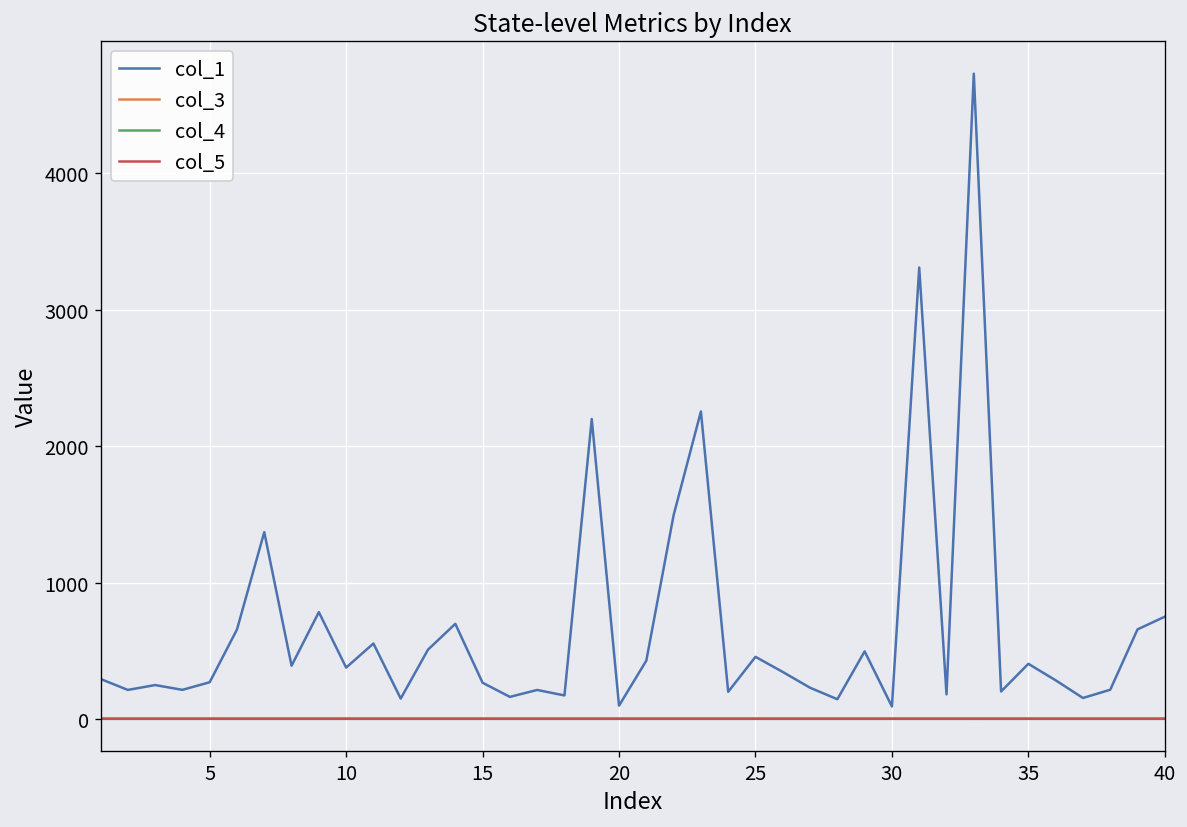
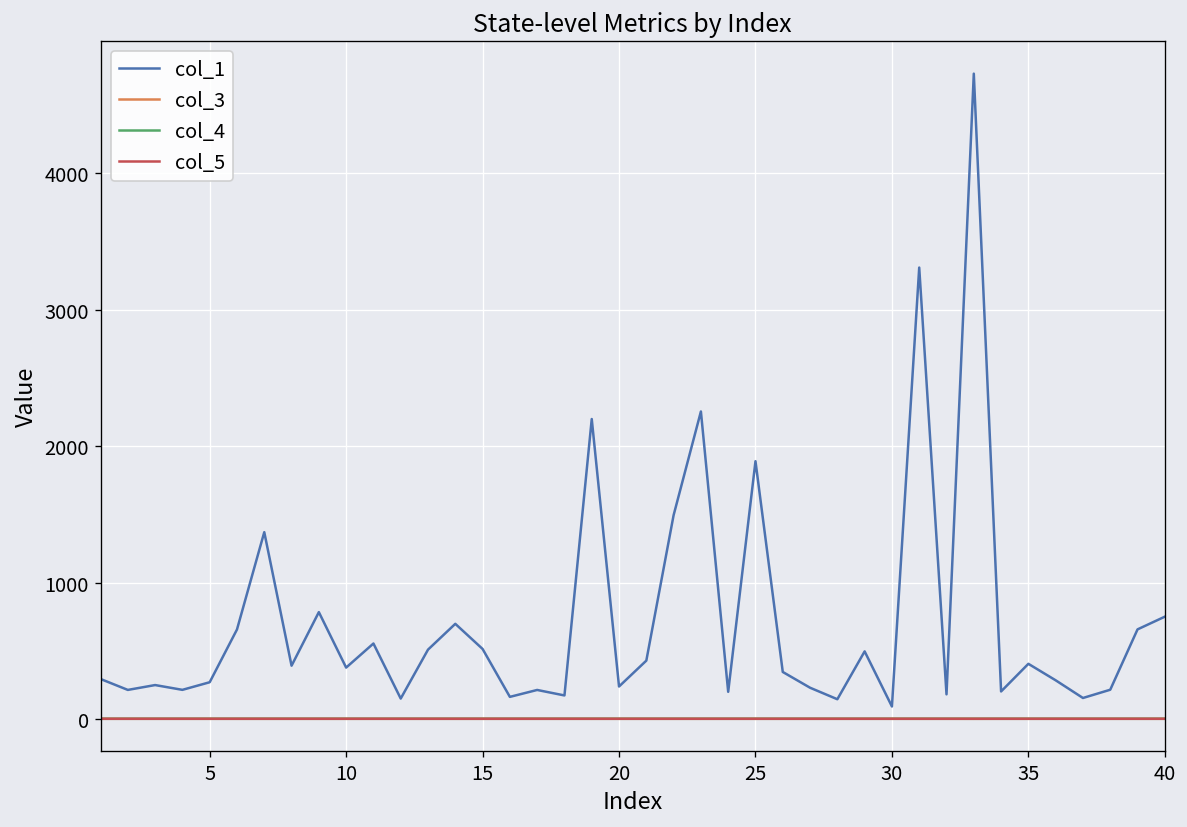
col_1, 15: 270 -> 510
col_1, 20: 100 -> 240
col_1, 25: 460 -> 1890
